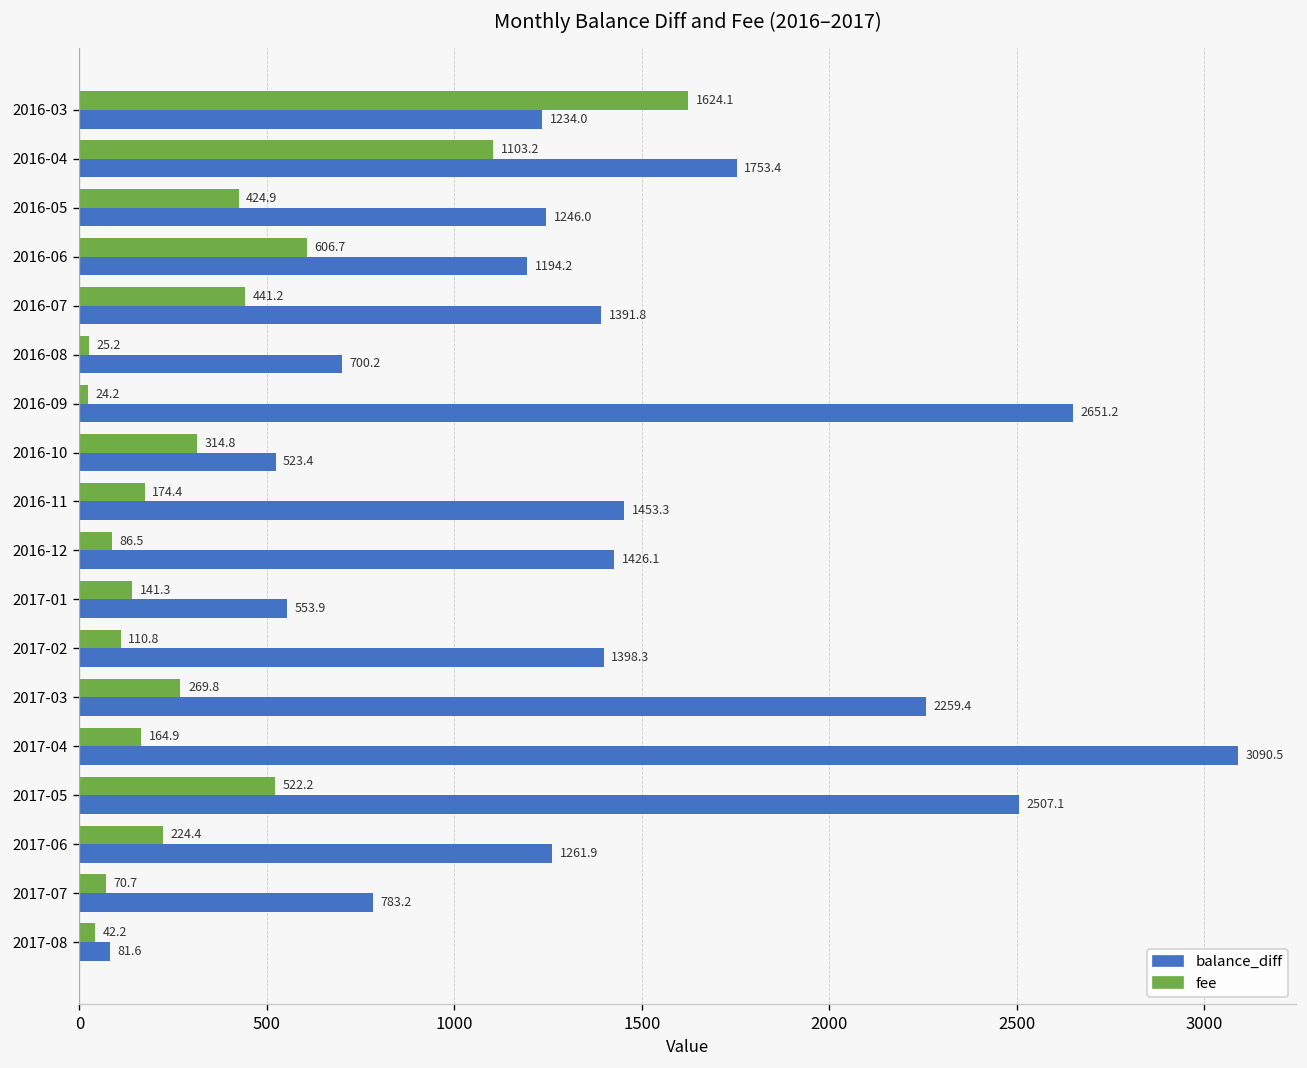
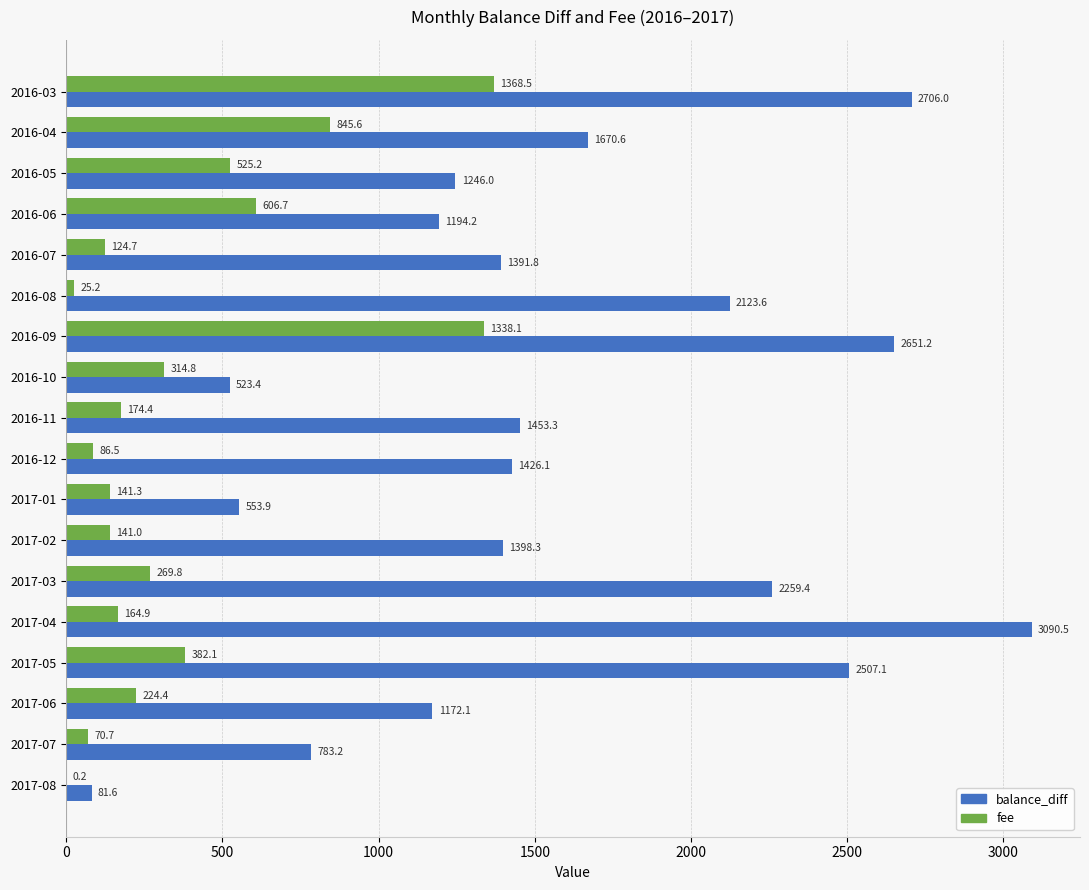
fee, 2016-03: 1624.1 -> 1368.5
balance_diff, 2016-03: 1234.0 -> 2706.0
fee, 2016-04: 1103.2 -> 845.6
balance_diff, 2016-04: 1753.4 -> 1670.6
fee, 2016-05: 424.9 -> 525.2
fee, 2016-07: 441.2 -> 124.7
balance_diff, 2016-08: 700.2 -> 2123.6
fee, 2016-09: 24.2 -> 1338.1
fee, 2017-02: 110.8 -> 141.0
fee, 2017-05: 522.2 -> 382.1
balance_diff, 2017-06: 1261.9 -> 1172.1
fee, 2017-08: 42.2 -> 0.2
